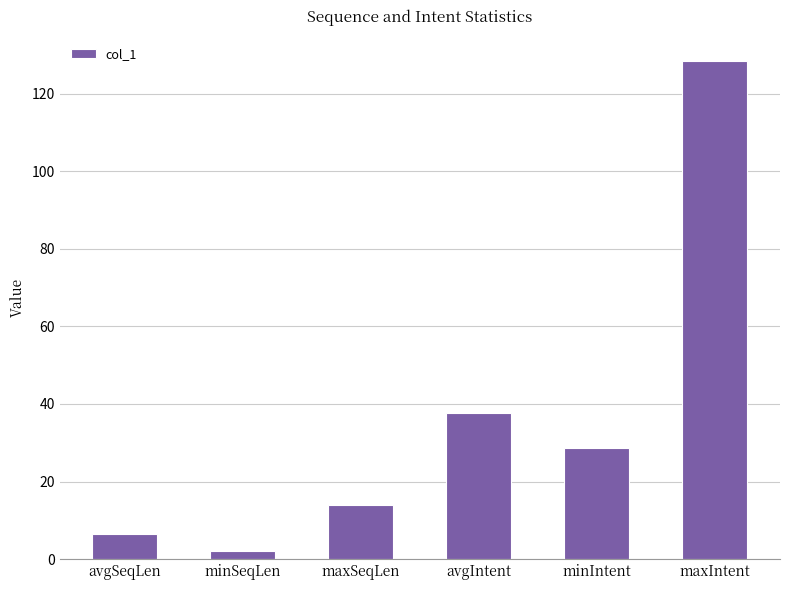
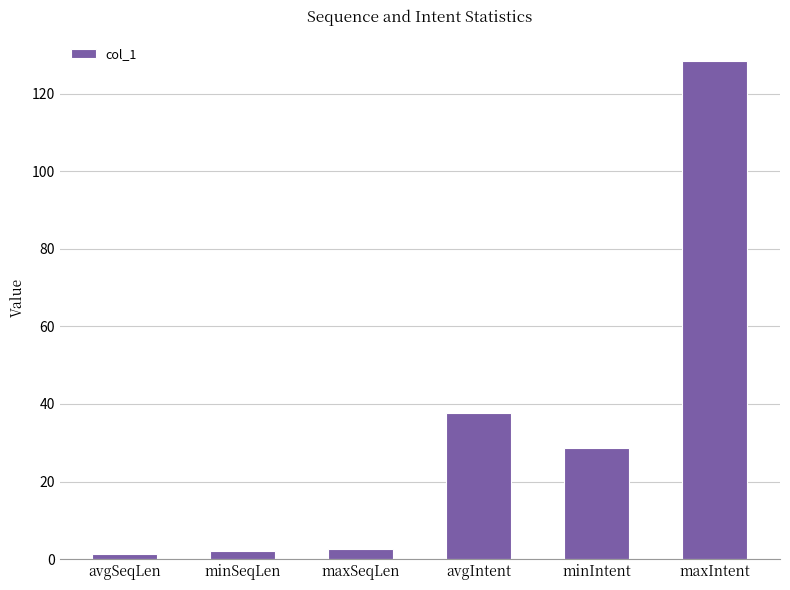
avgSeqLen: 7 -> 1
maxSeqLen: 14 -> 3
